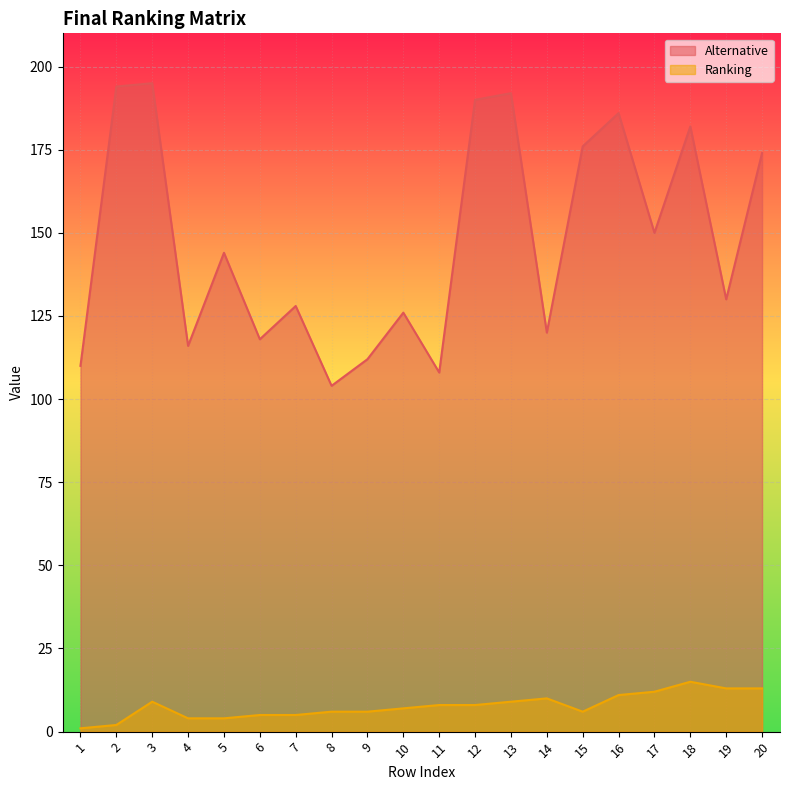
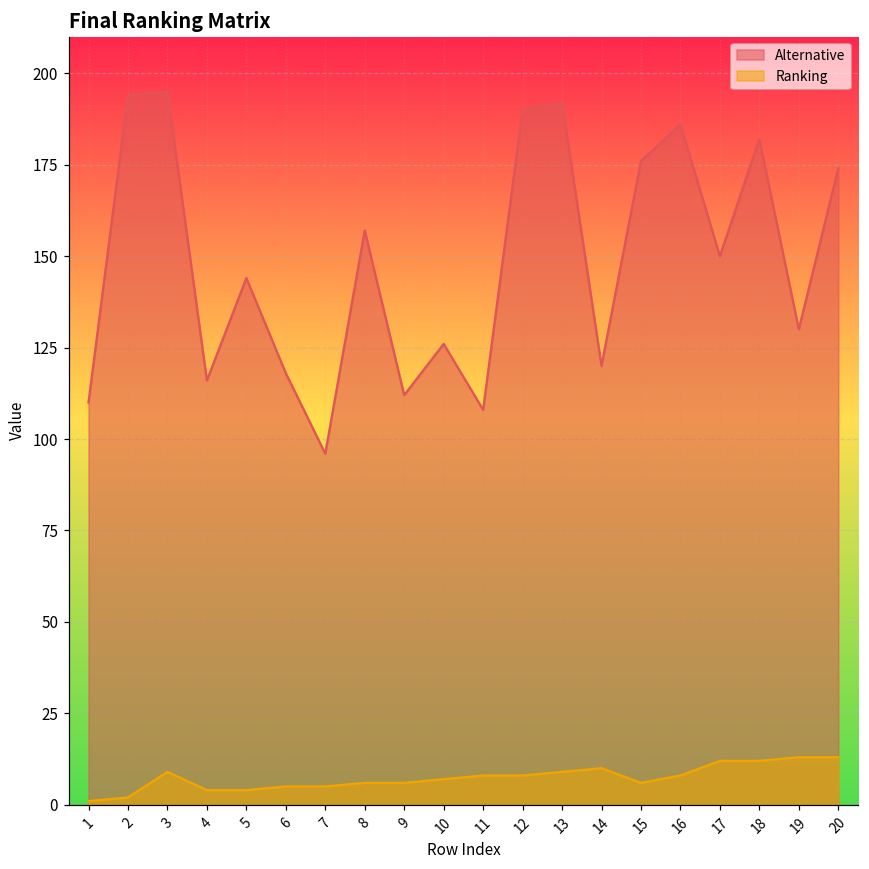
Alternative, 7: 128 -> 96
Alternative, 8: 104 -> 157
Ranking, 16: 11 -> 8
Ranking, 18: 15 -> 12
